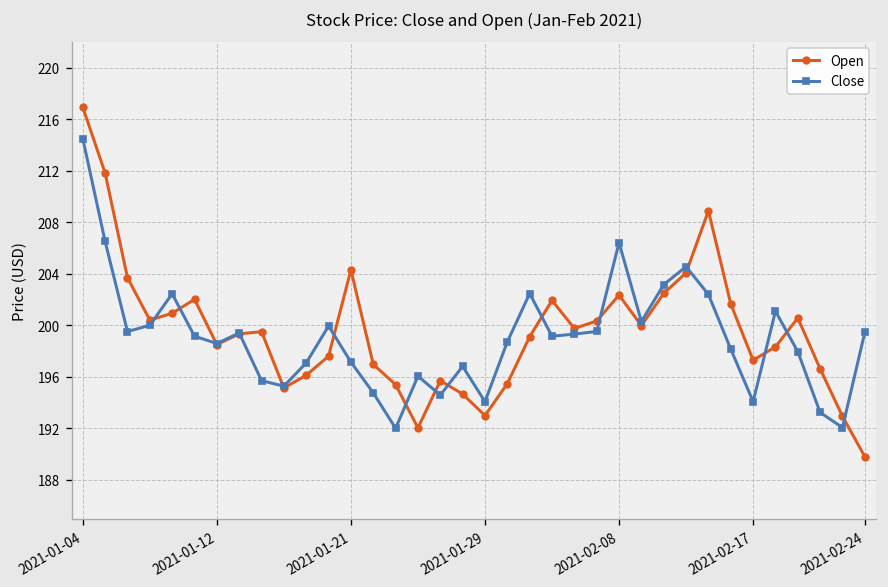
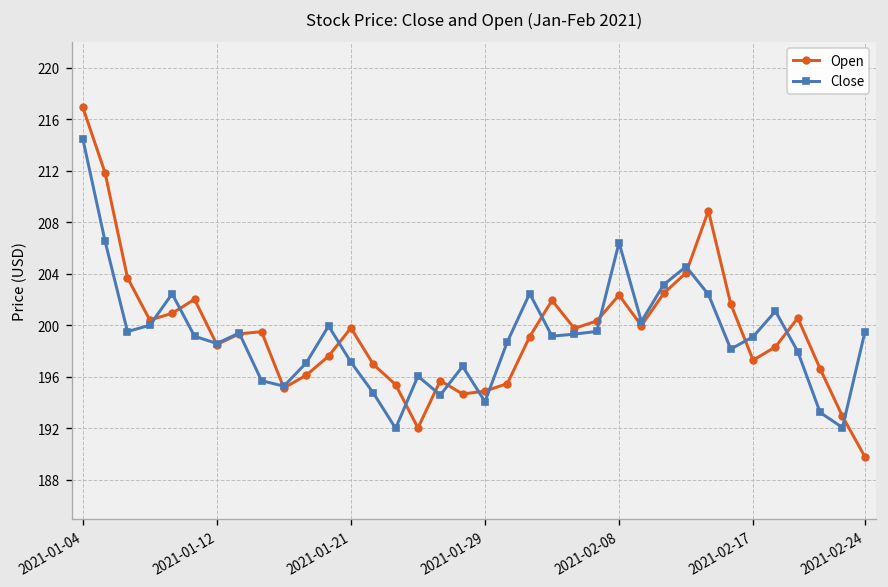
Open, 2021-01-21: 204.3 -> 199.8
Open, 2021-01-29: 193.0 -> 194.9
Close, 2021-02-17: 194.1 -> 199.1
